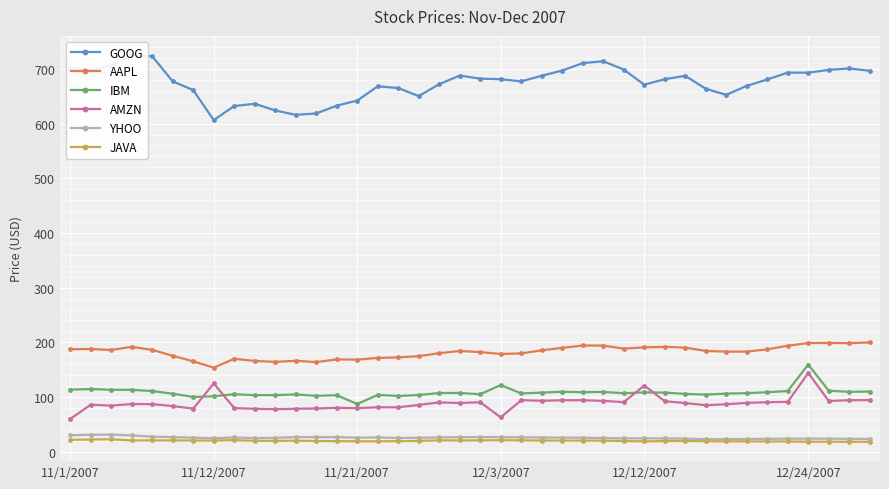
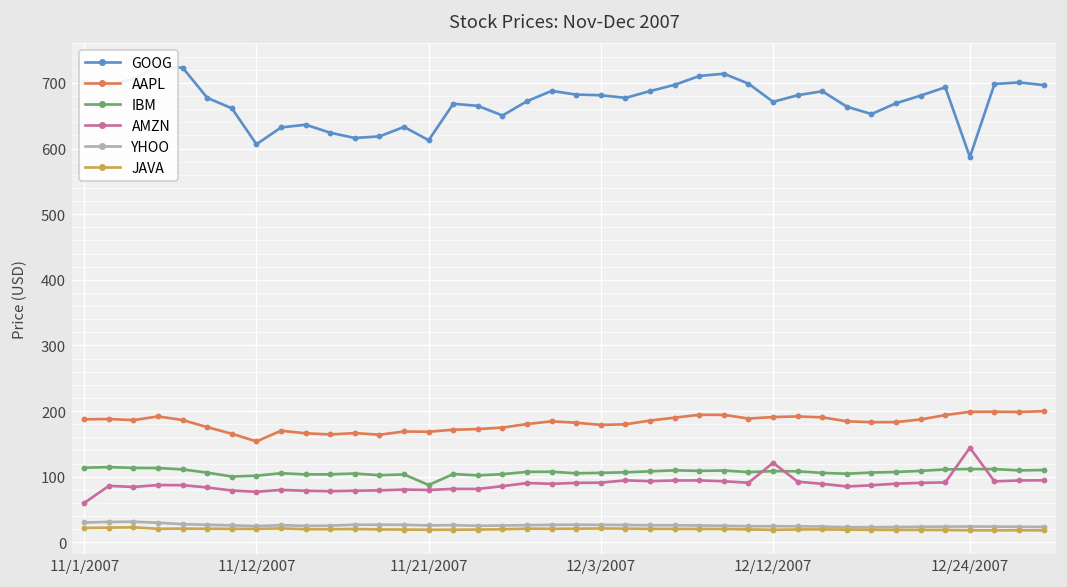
AMZN, 11/12/2007: 120 -> 80
GOOG, 11/21/2007: 640 -> 610
IBM, 12/3/2007: 120 -> 110
AMZN, 12/3/2007: 60 -> 90
GOOG, 12/24/2007: 690 -> 590
IBM, 12/24/2007: 160 -> 110
